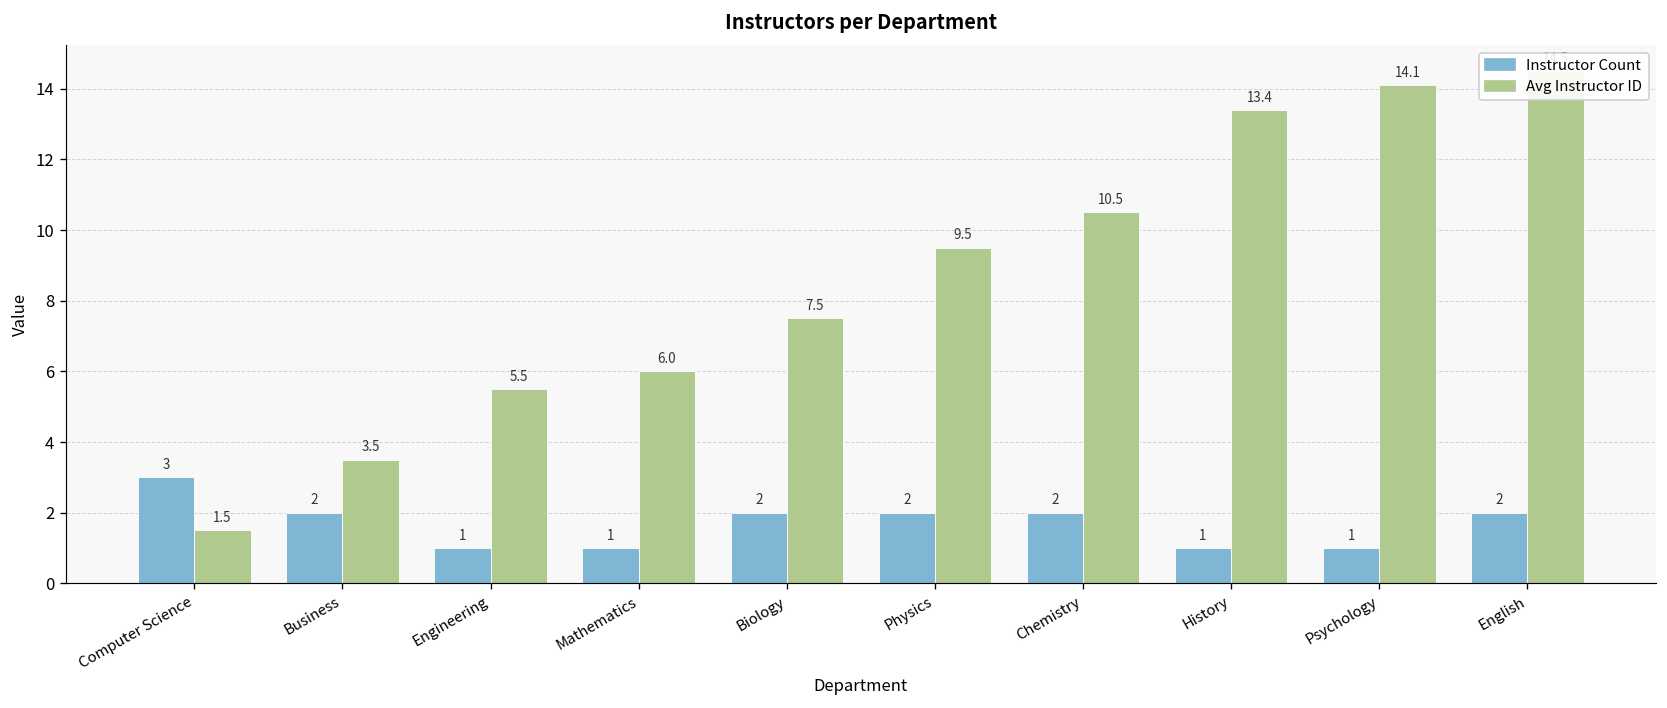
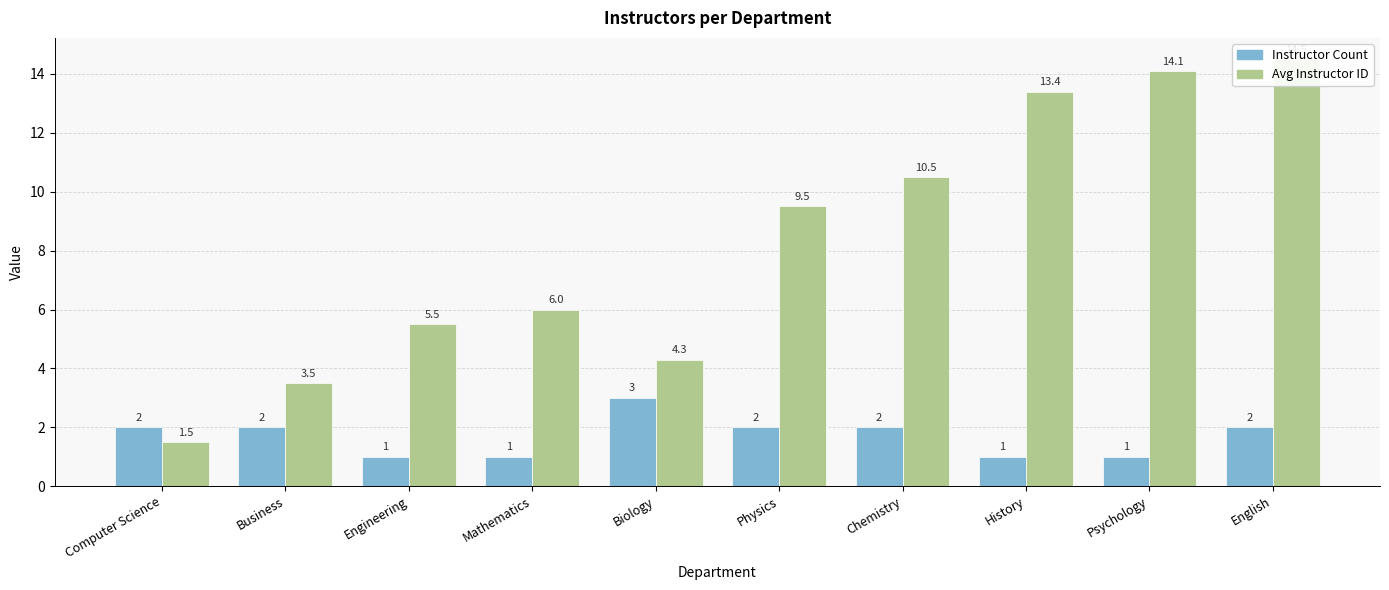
Instructor Count, Computer Science: 3 -> 2
Instructor Count, Biology: 2 -> 3
Avg Instructor ID, Biology: 7.5 -> 4.3
